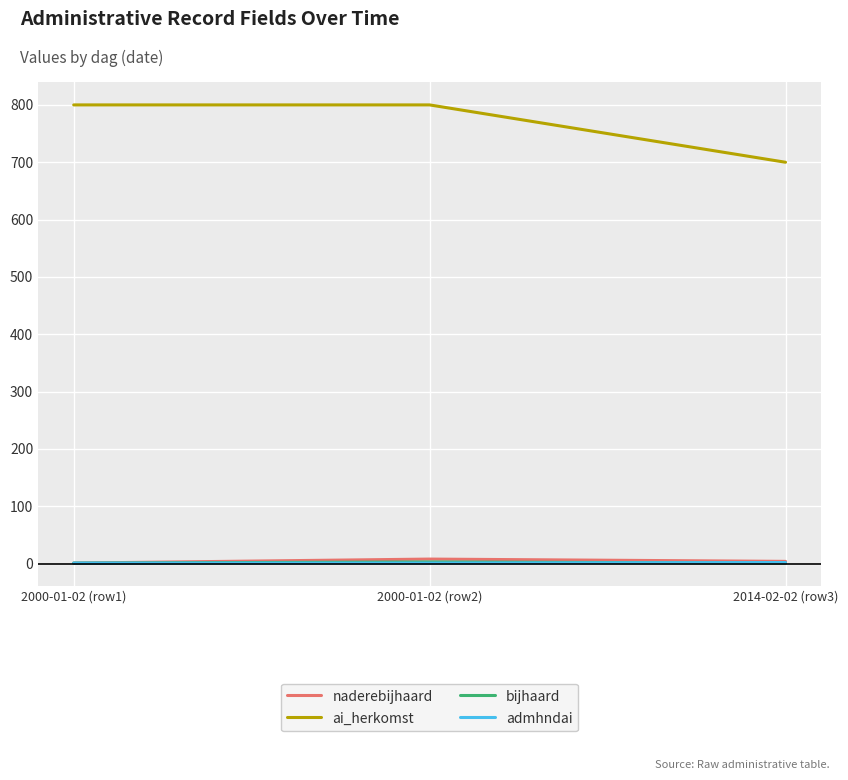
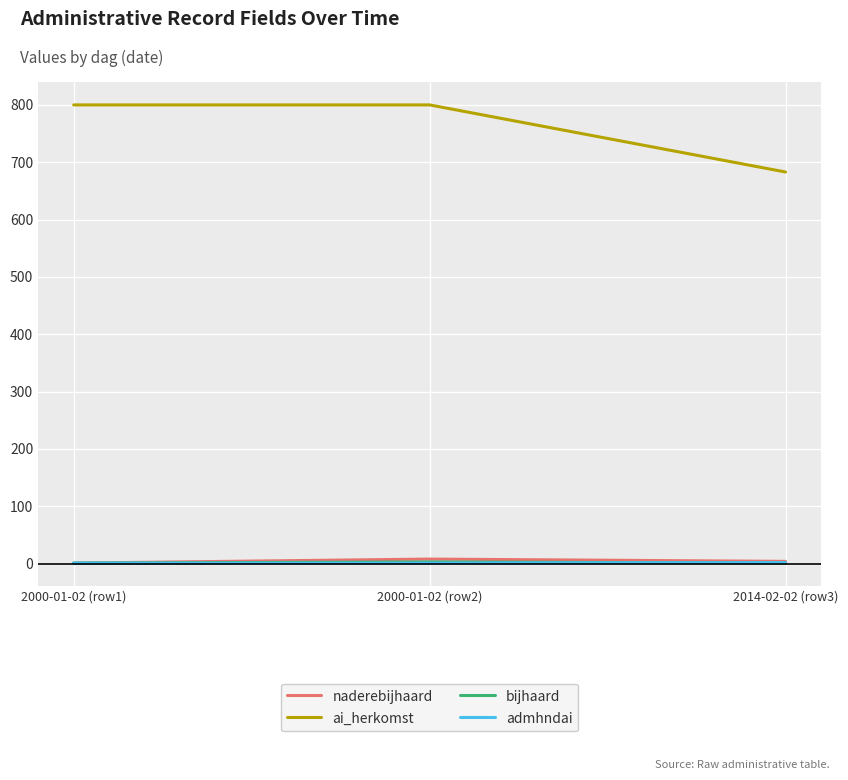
ai_herkomst, 2014-02-02 (row3): 700 -> 680
